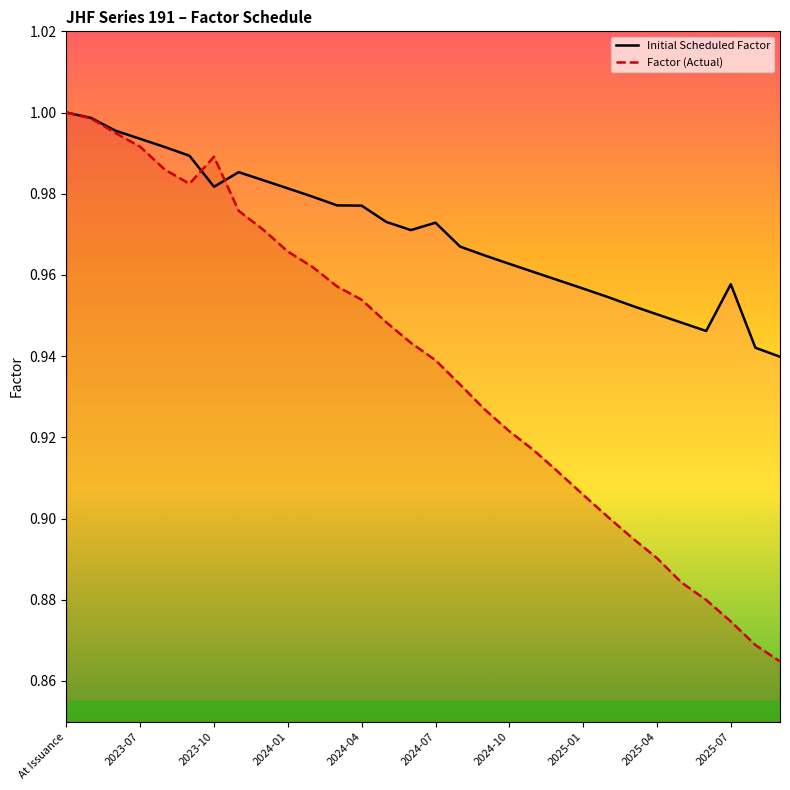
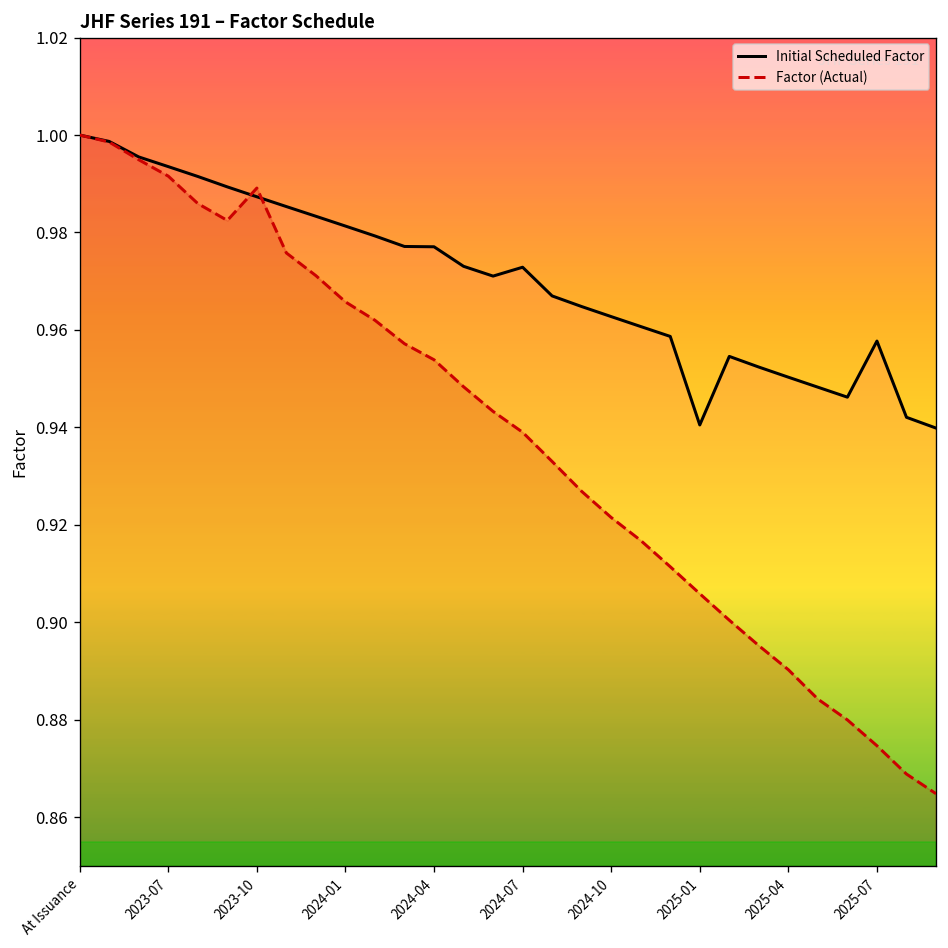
Initial Scheduled Factor, 2023-10: 0.982 -> 0.987
Initial Scheduled Factor, 2025-01: 0.957 -> 0.941
